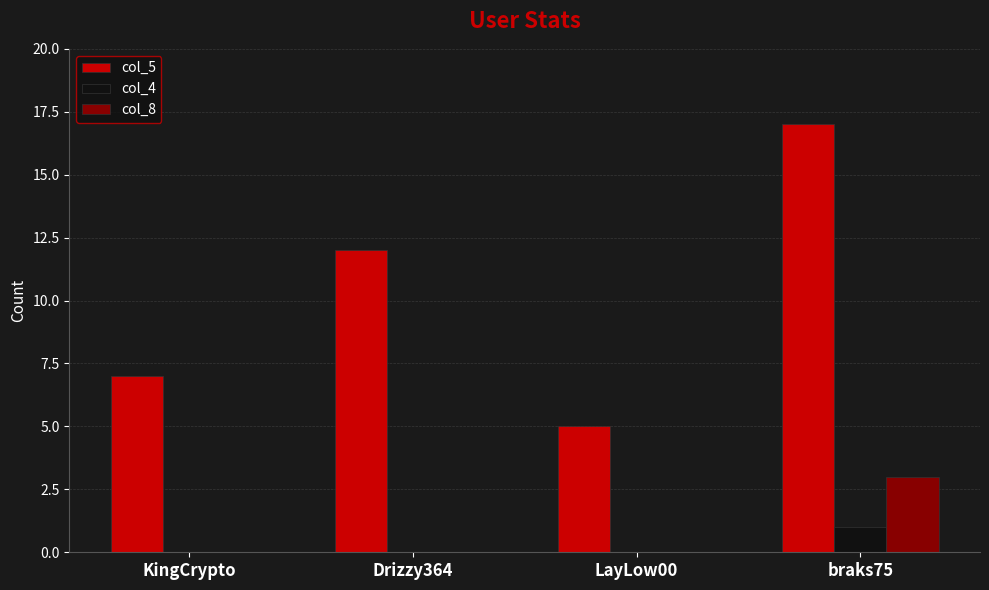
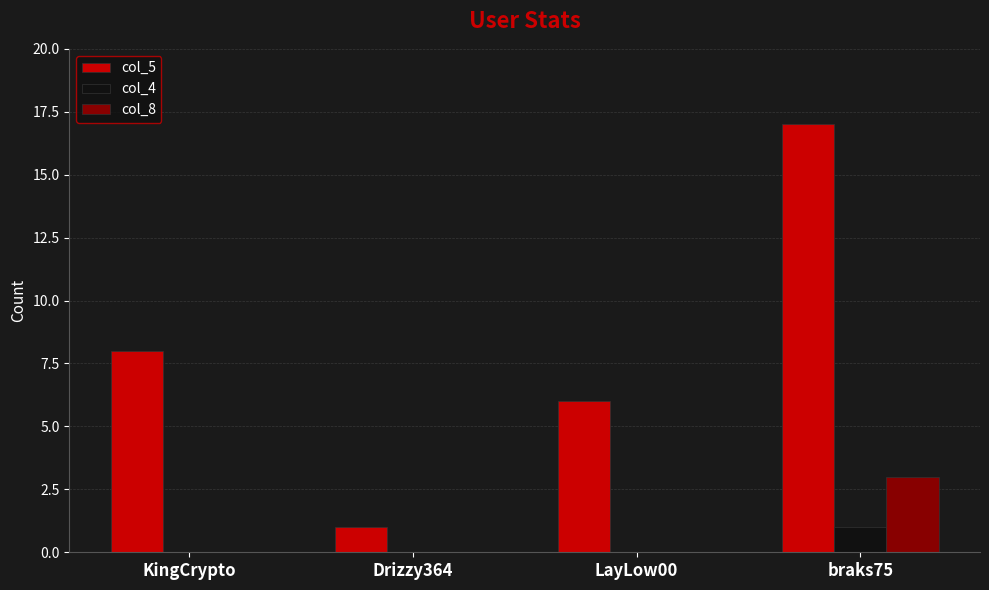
col_5, KingCrypto: 7 -> 8
col_5, Drizzy364: 12 -> 1
col_5, LayLow00: 5 -> 6
